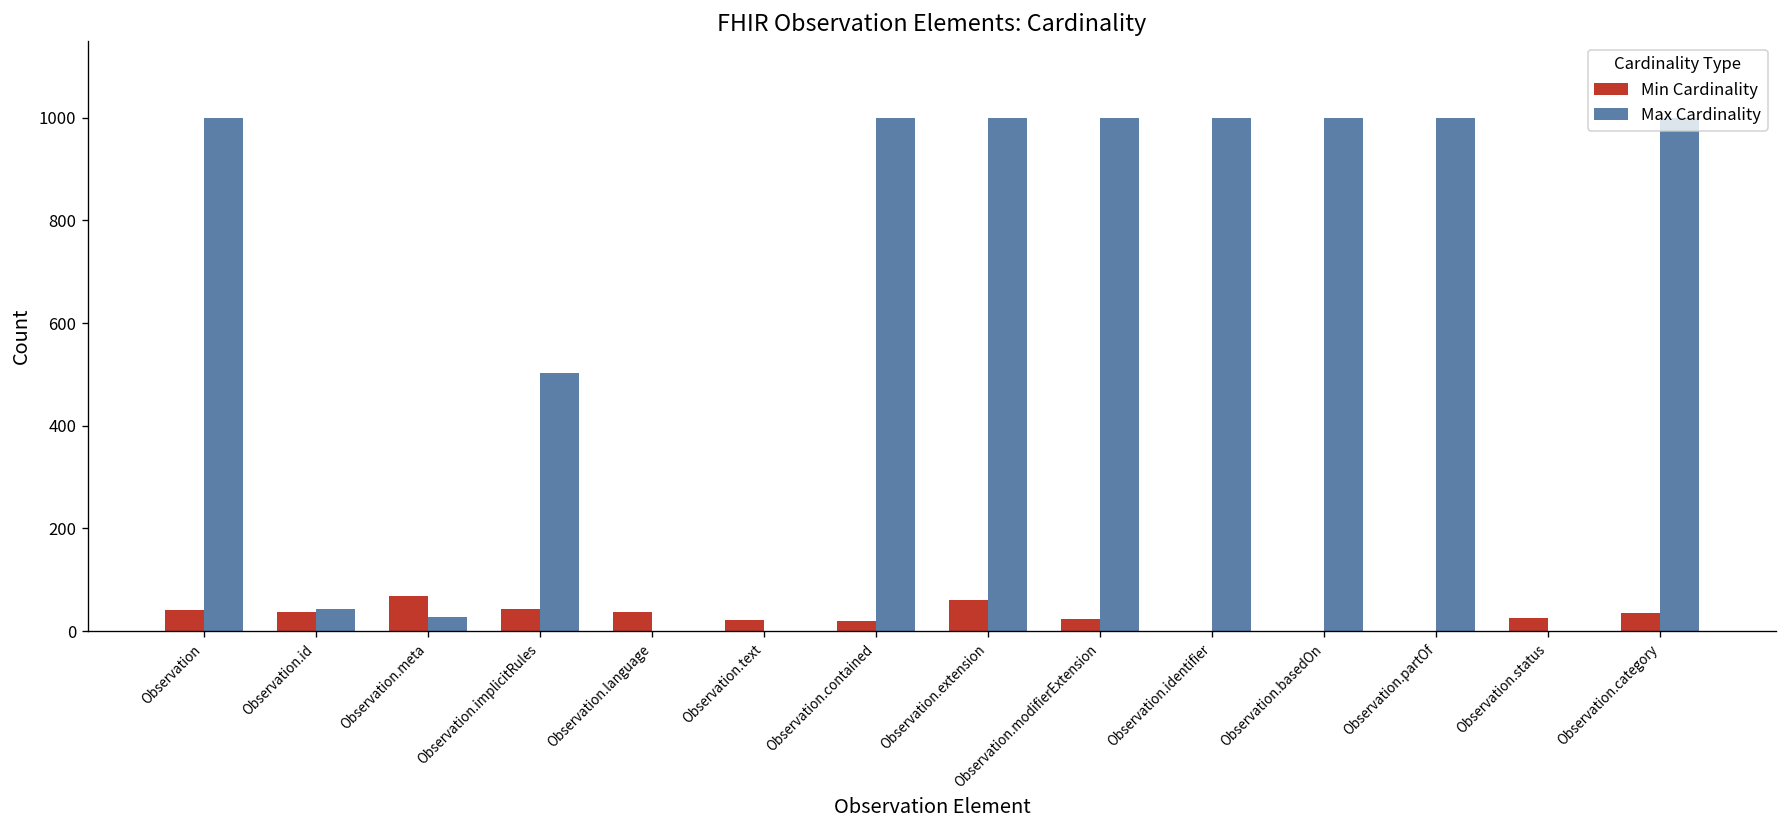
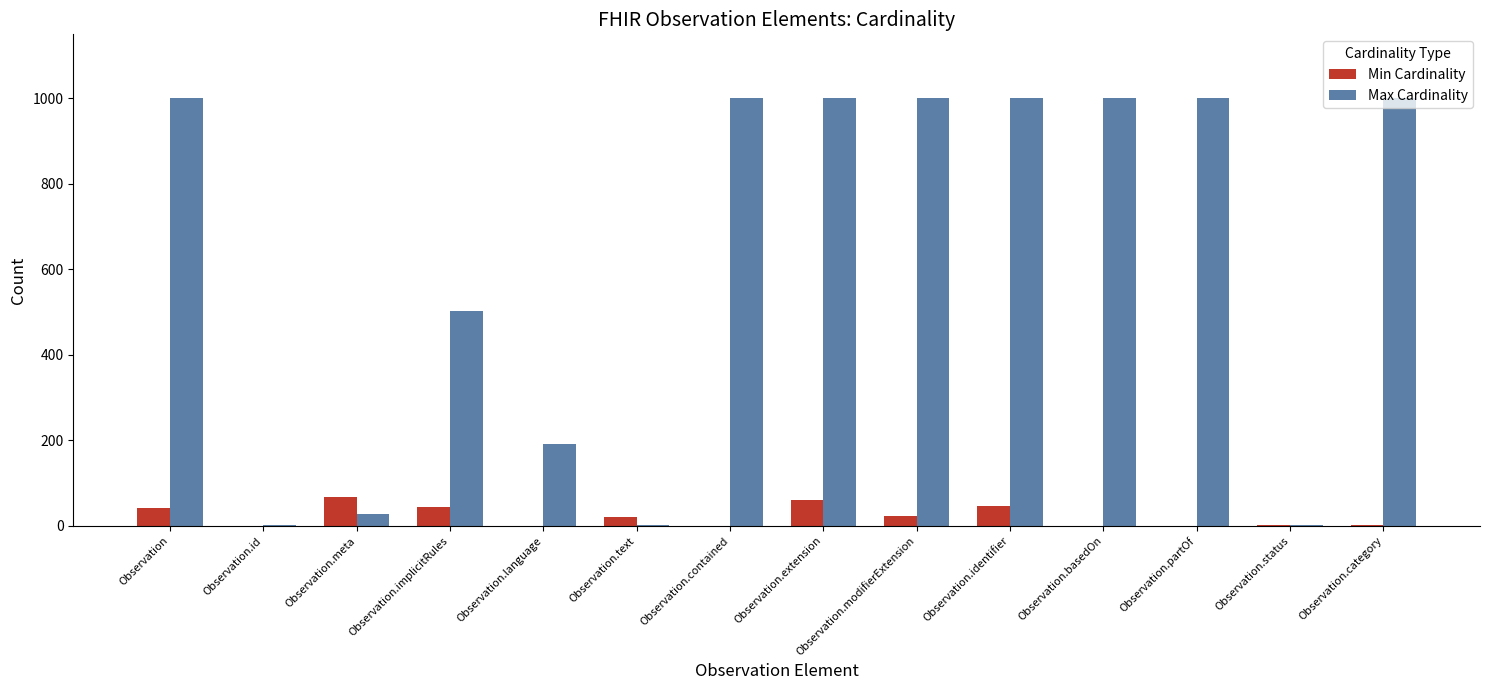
Min Cardinality, Observation.id: 40 -> 0
Max Cardinality, Observation.id: 40 -> 0
Min Cardinality, Observation.language: 40 -> 0
Max Cardinality, Observation.language: 0 -> 190
Min Cardinality, Observation.contained: 20 -> 0
Min Cardinality, Observation.identifier: 0 -> 50
Min Cardinality, Observation.status: 30 -> 0
Min Cardinality, Observation.category: 40 -> 0
